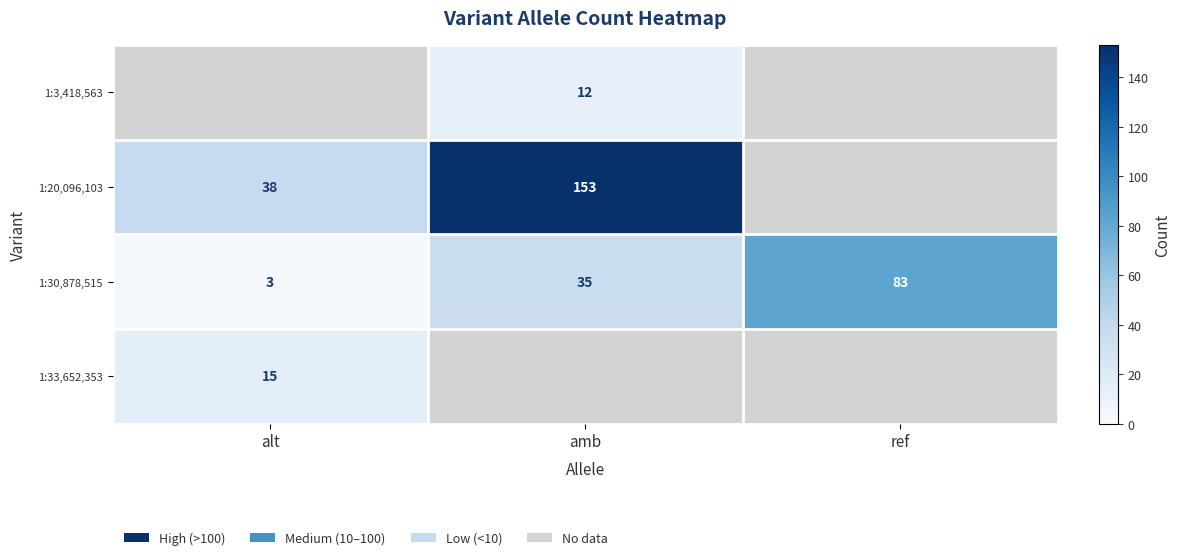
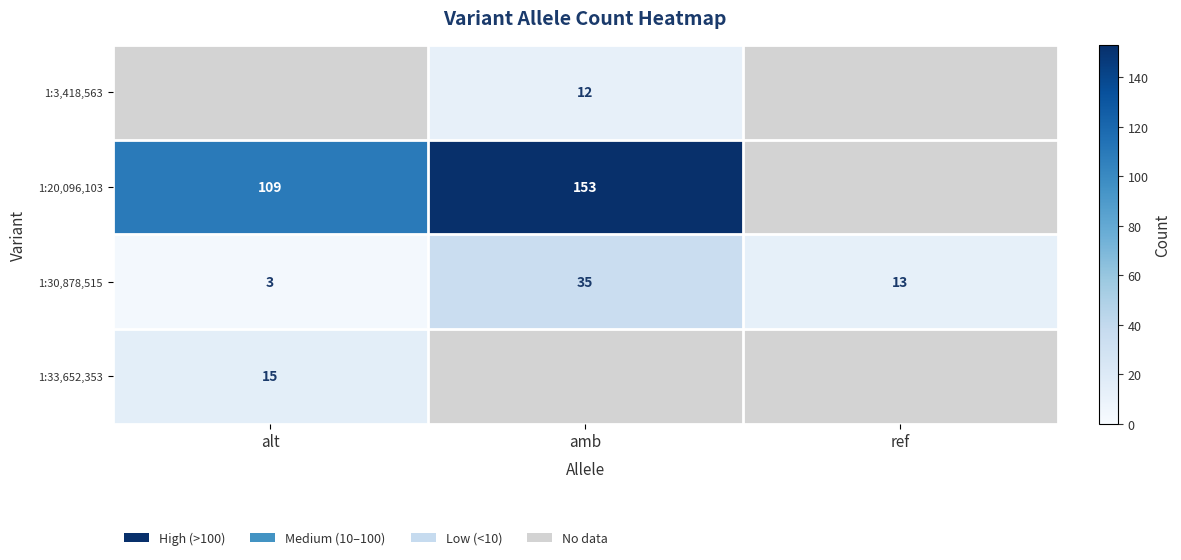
1:20,096,103, alt: 38 -> 109
1:30,878,515, ref: 83 -> 13
